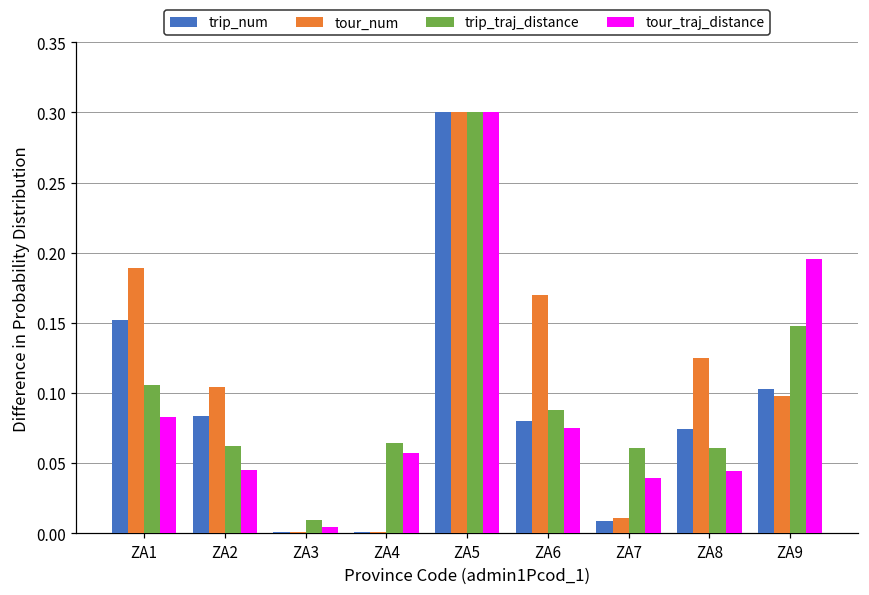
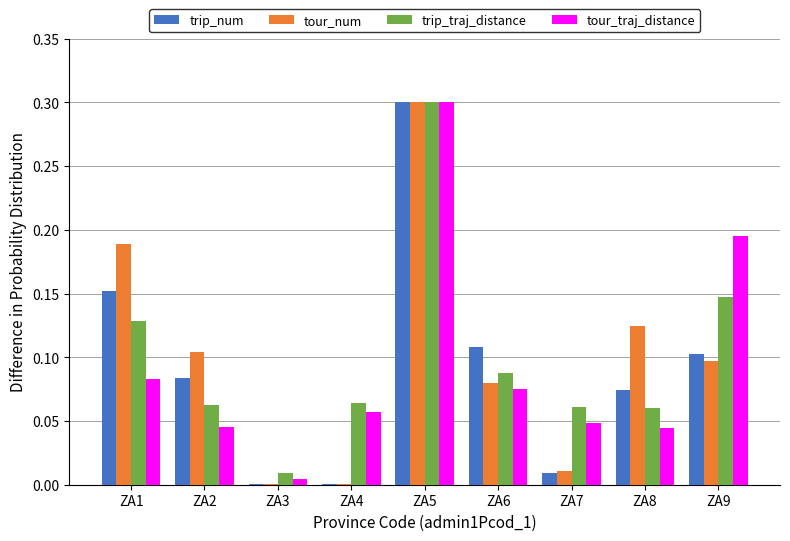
trip_traj_distance, ZA1: 0.105 -> 0.128
trip_num, ZA6: 0.080 -> 0.108
tour_num, ZA6: 0.169 -> 0.080
tour_traj_distance, ZA7: 0.039 -> 0.049
